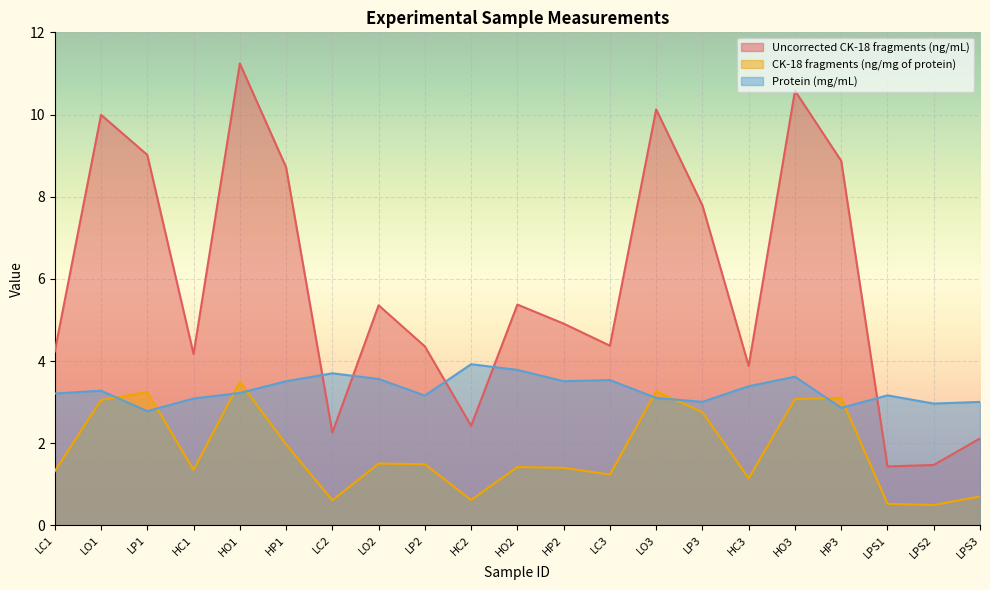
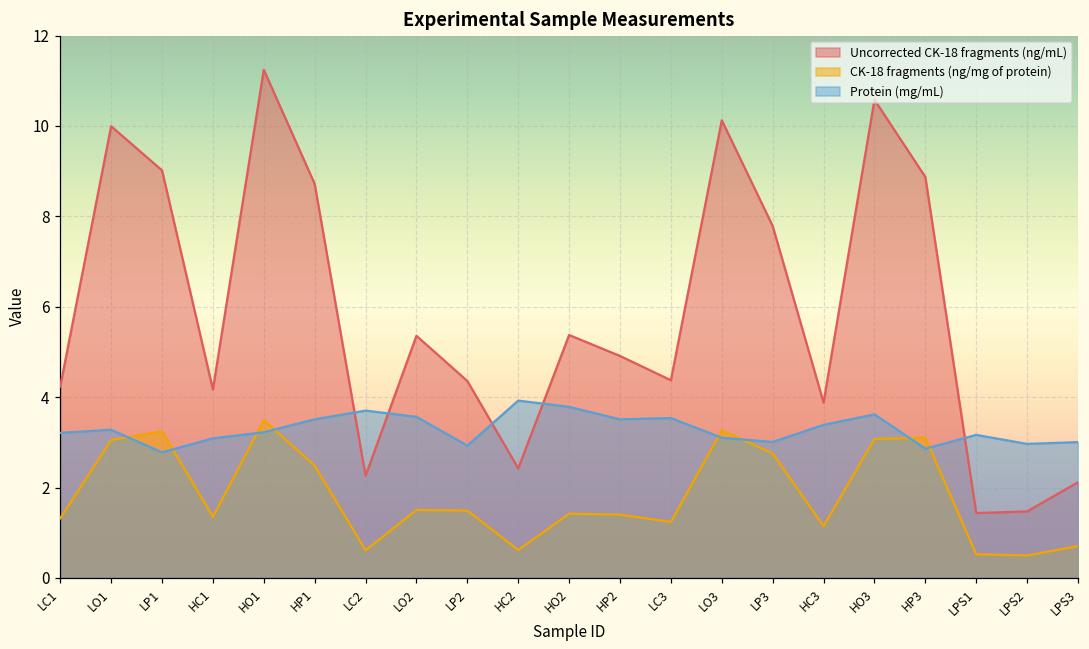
CK-18 fragments (ng/mg of protein), HP1: 2.0 -> 2.5
Protein (mg/mL), LP2: 3.2 -> 2.9
